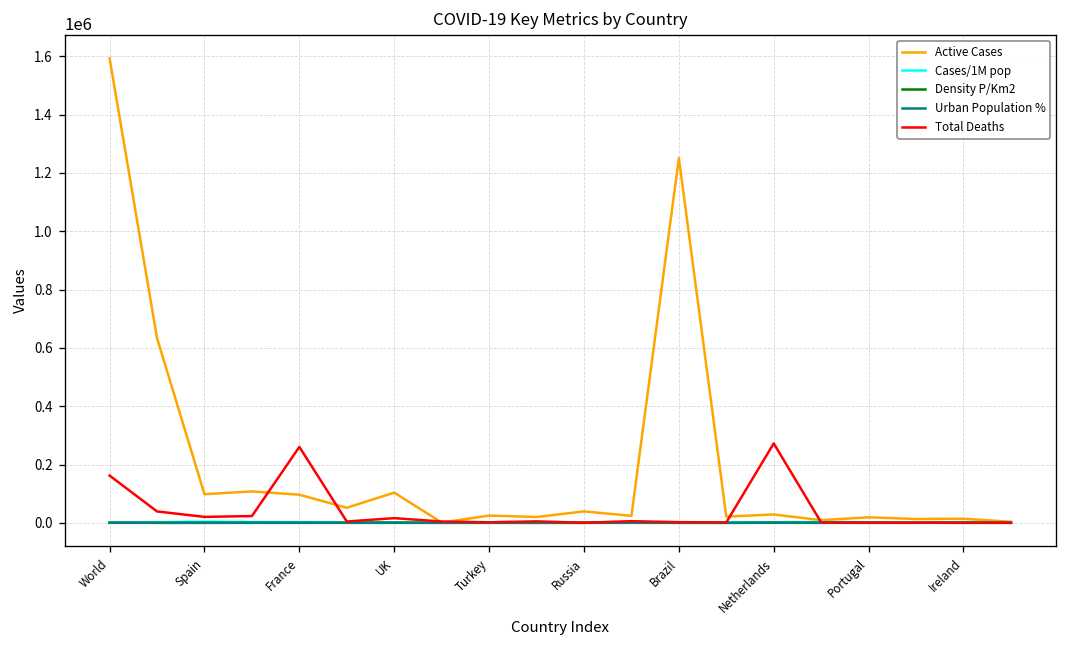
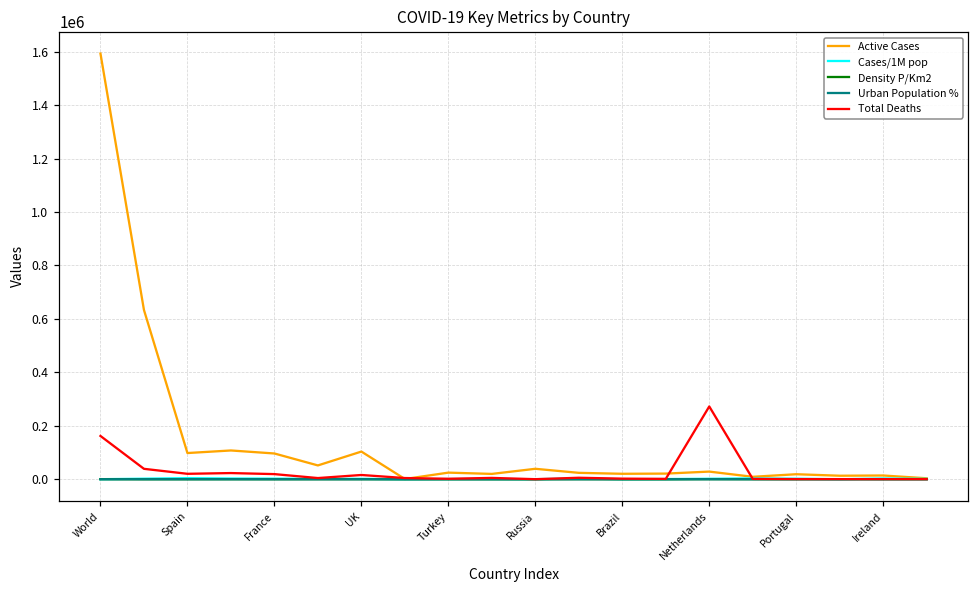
Total Deaths, France: 260000 -> 20000
Active Cases, Brazil: 1250000 -> 20000
